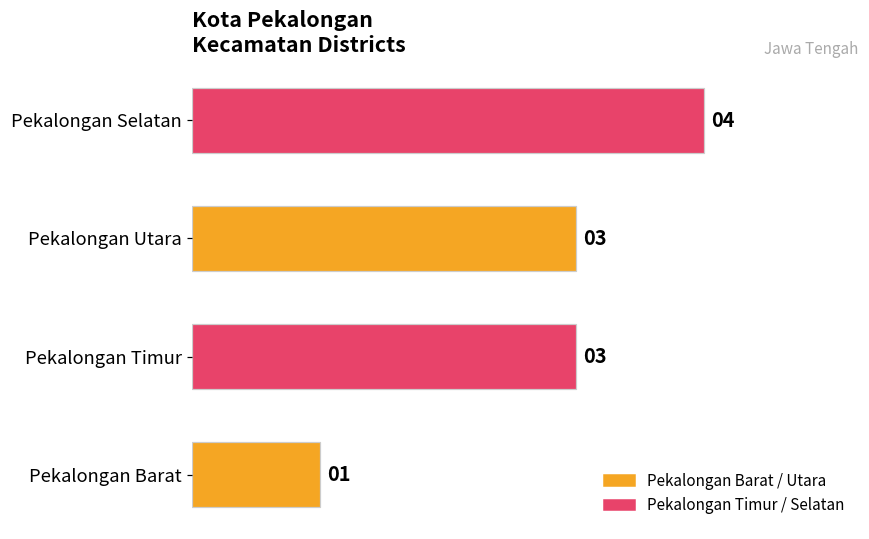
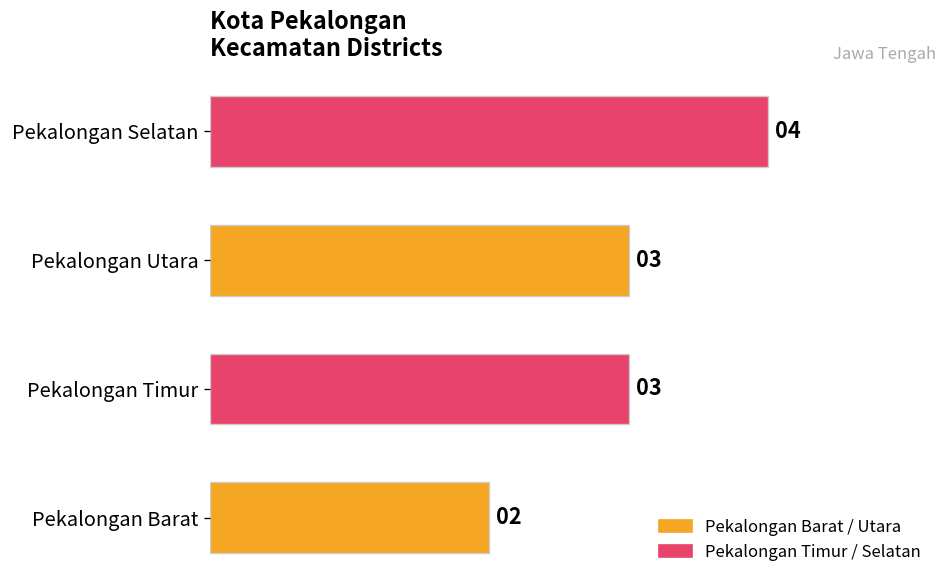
Pekalongan Barat: 01 -> 02
